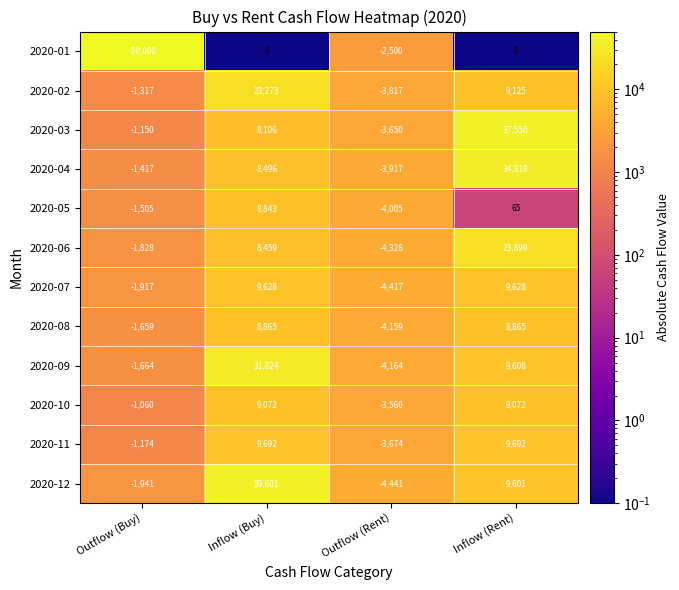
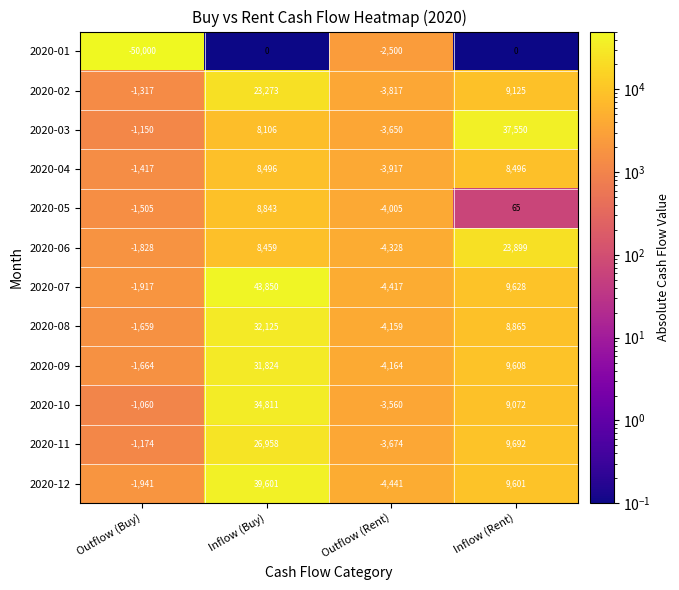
2020-04, Inflow (Rent): 34,810 -> 8,496
2020-07, Inflow (Buy): 9,628 -> 43,850
2020-08, Inflow (Buy): 8,865 -> 32,125
2020-10, Inflow (Buy): 9,072 -> 34,811
2020-11, Inflow (Buy): 9,692 -> 26,958
